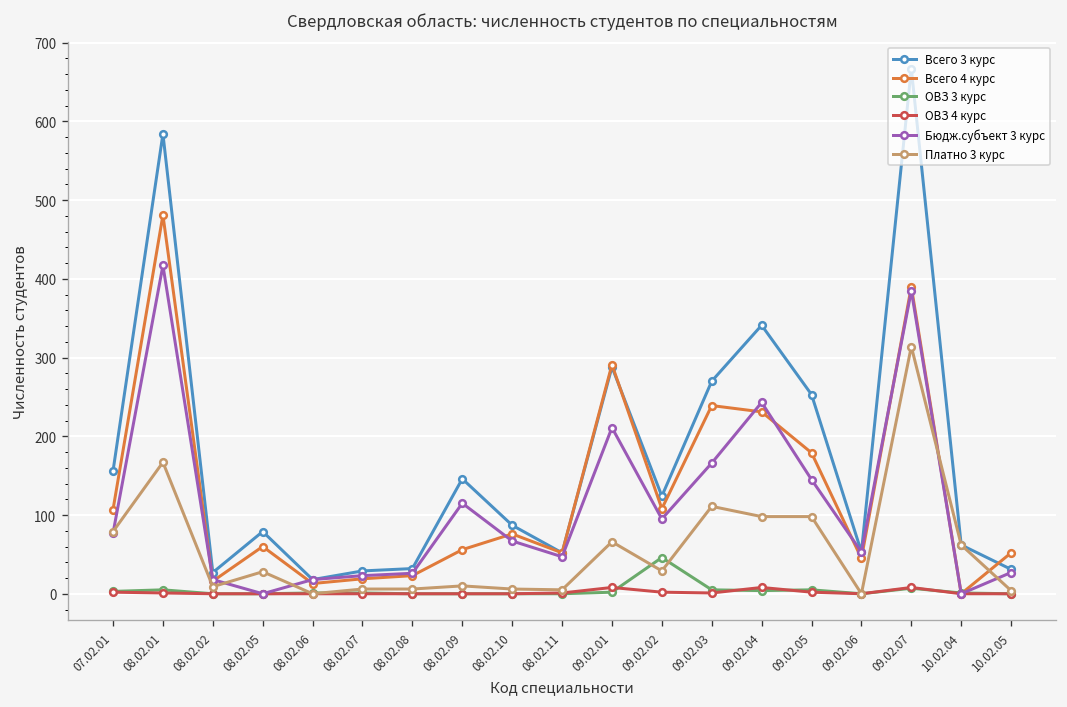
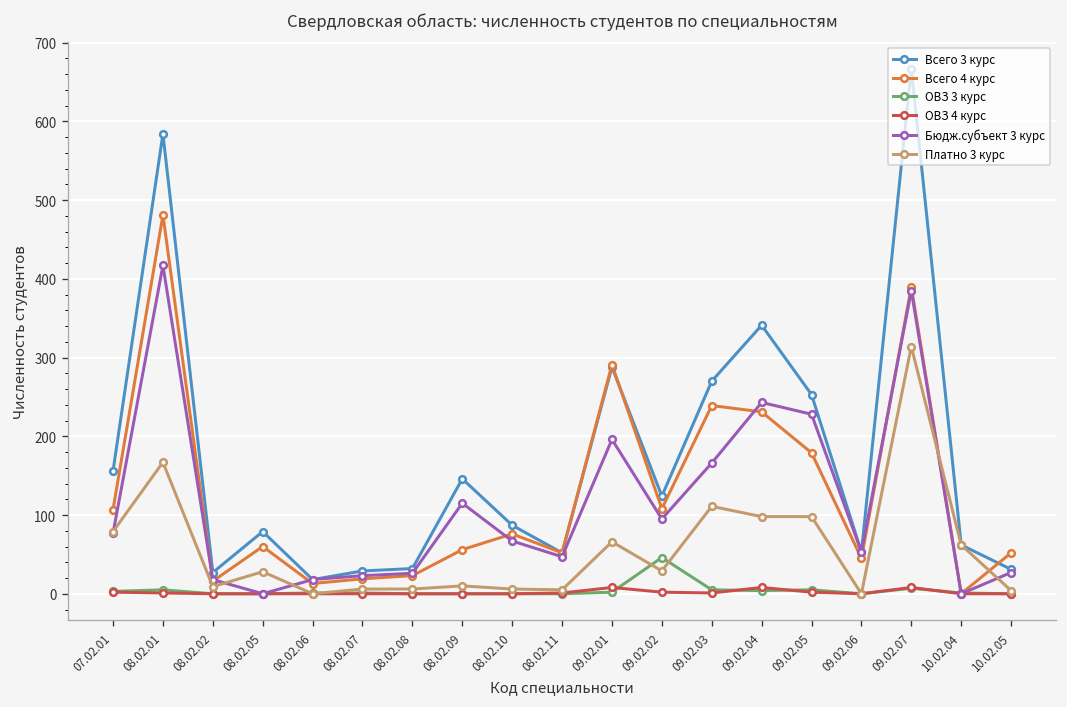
Бюдж.субъект 3 курс, 09.02.01: 210 -> 200
Бюдж.субъект 3 курс, 09.02.05: 150 -> 230
